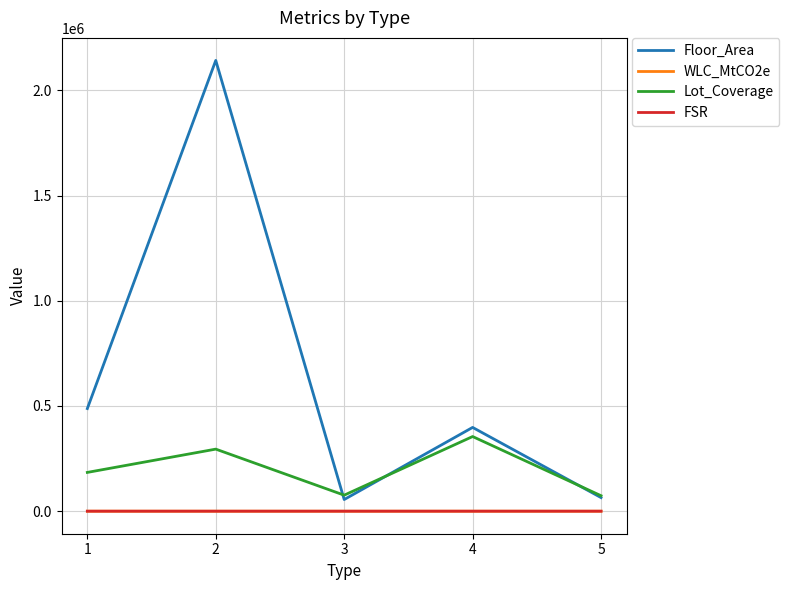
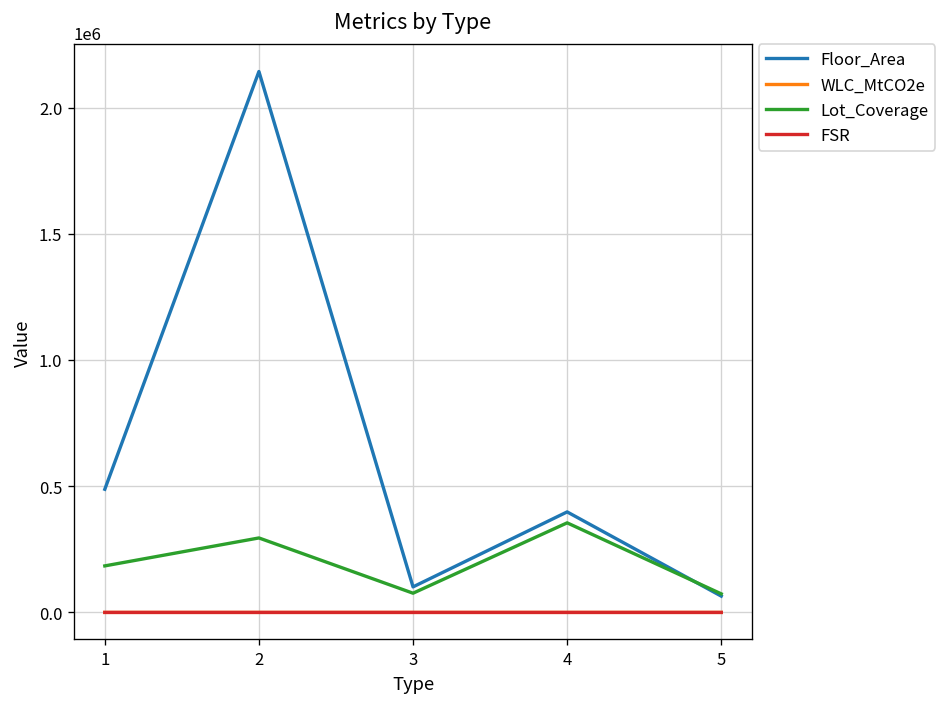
Floor_Area, 3: 60000 -> 100000
